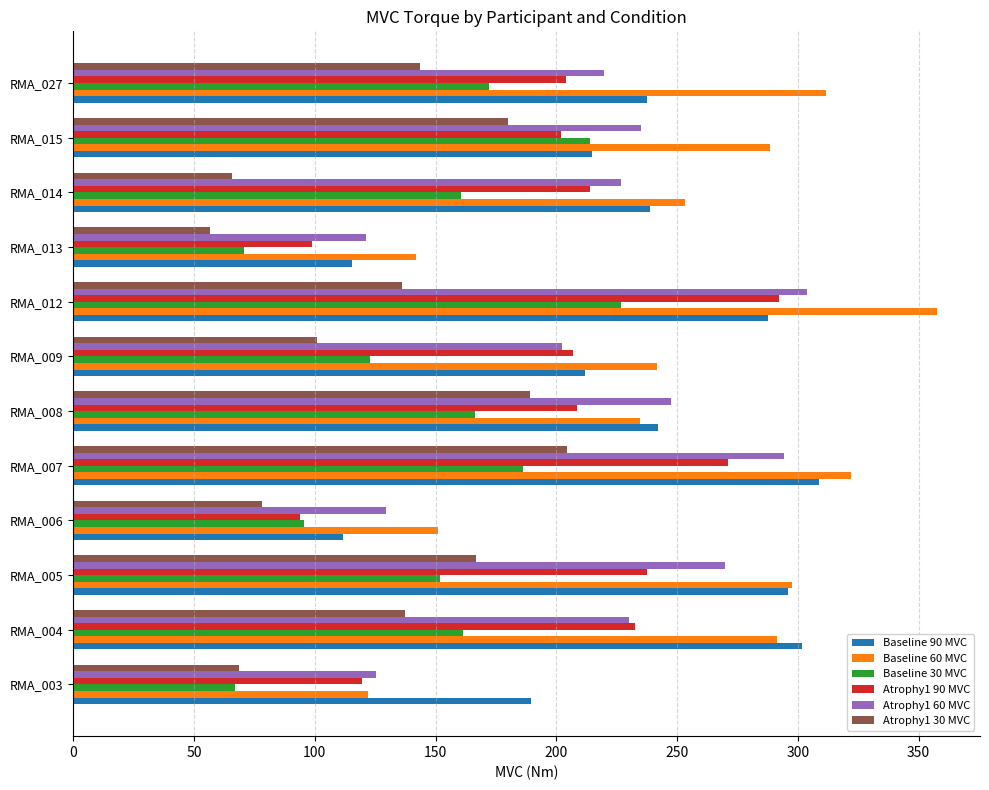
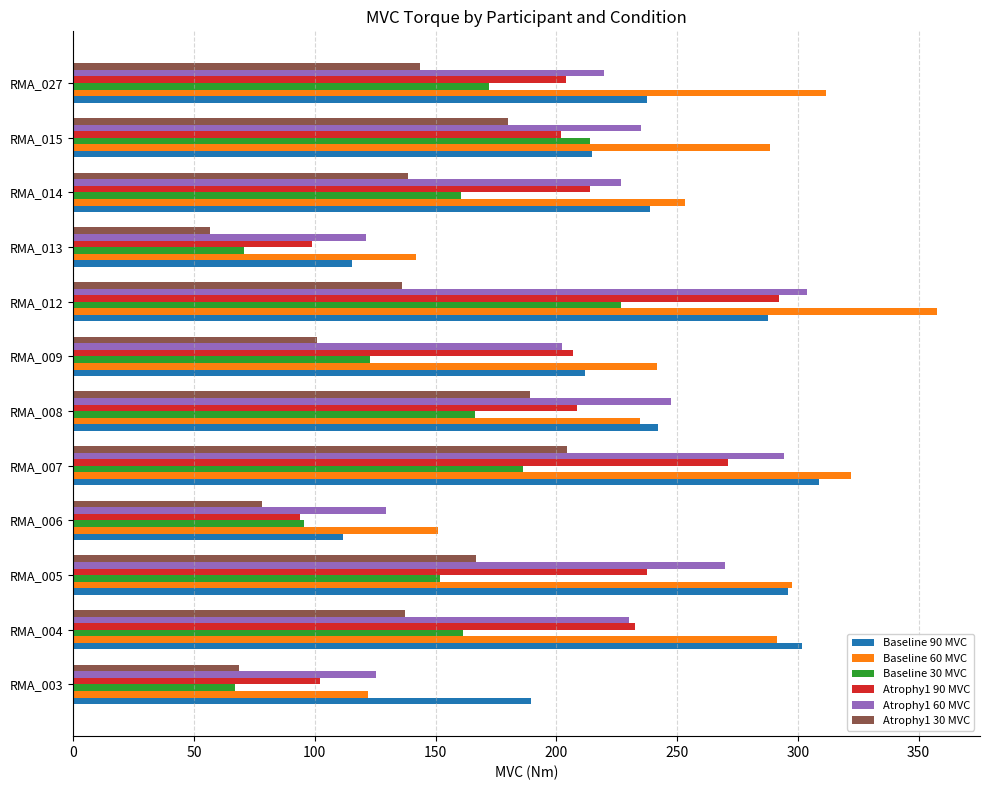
Atrophy1 30 MVC, RMA_014: 66 -> 139
Atrophy1 90 MVC, RMA_003: 119 -> 102
